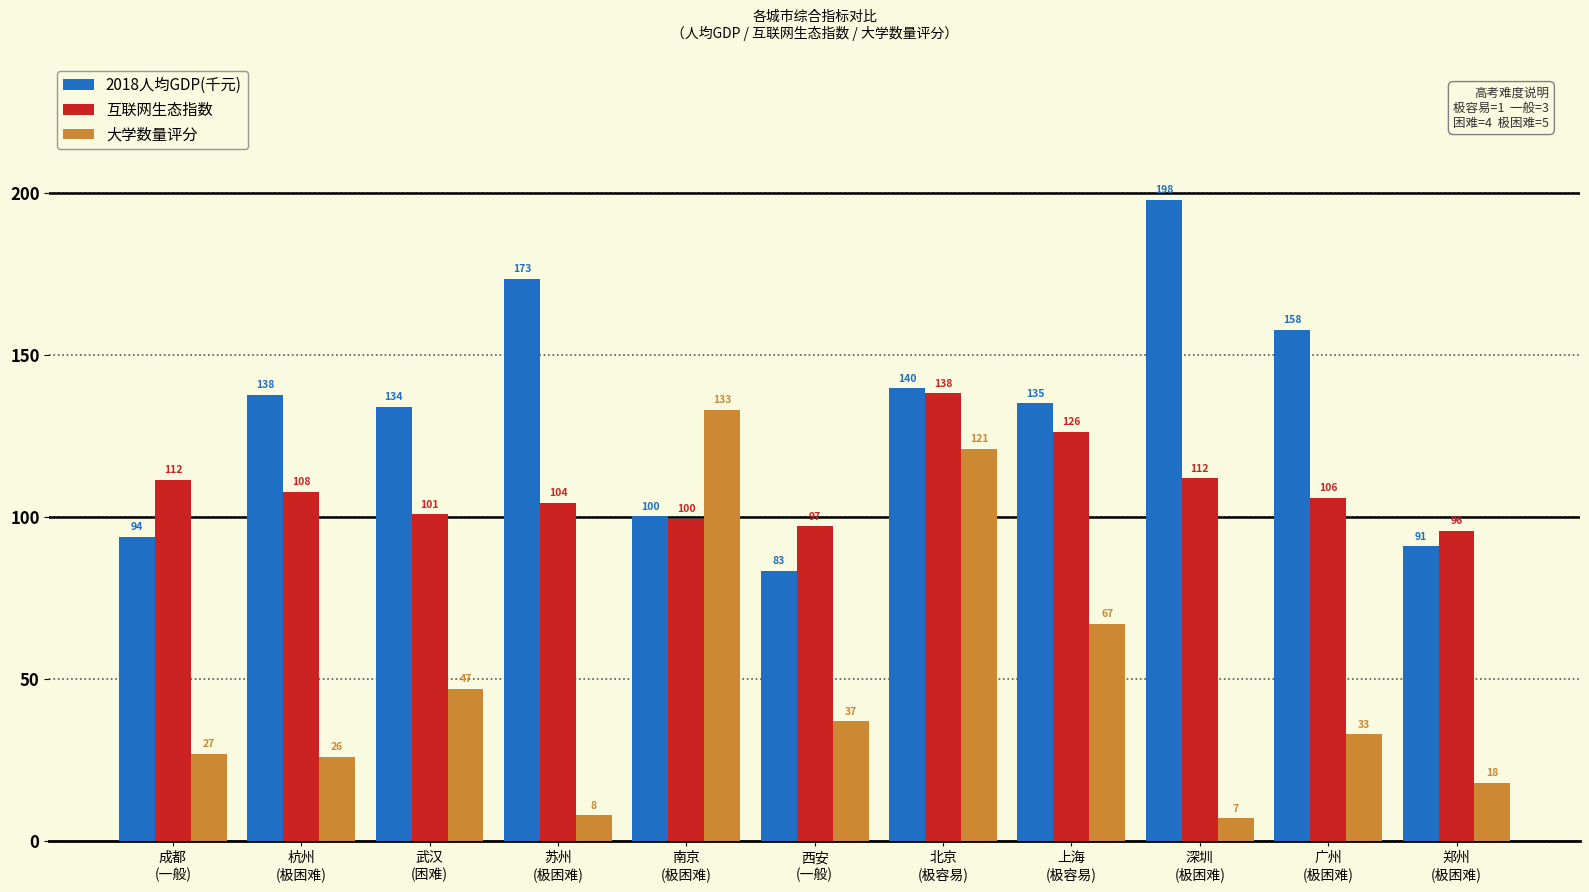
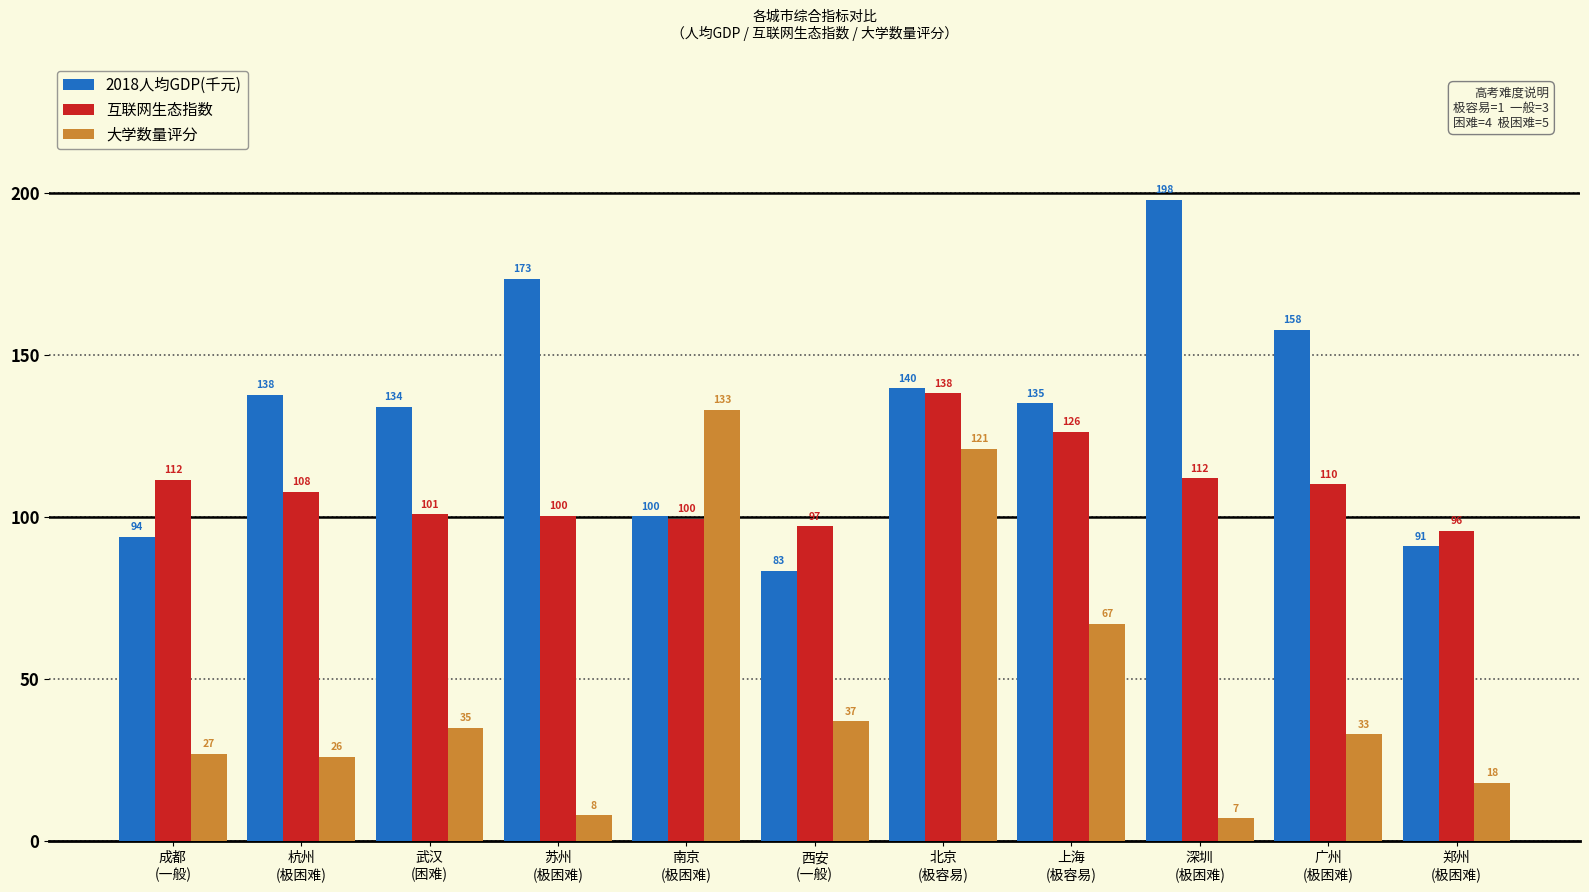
大学数量评分, 武汉 (困难): 47 -> 35
互联网生态指数, 苏州 (极困难): 104 -> 100
互联网生态指数, 广州 (极困难): 106 -> 110
